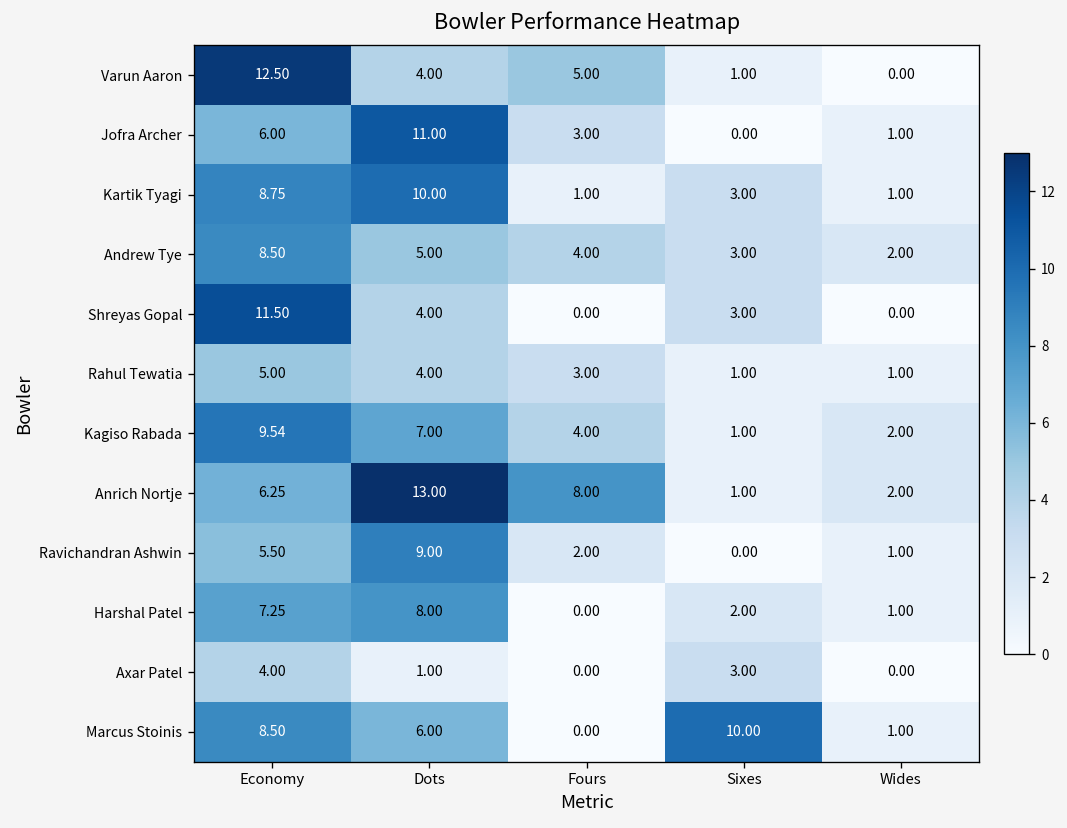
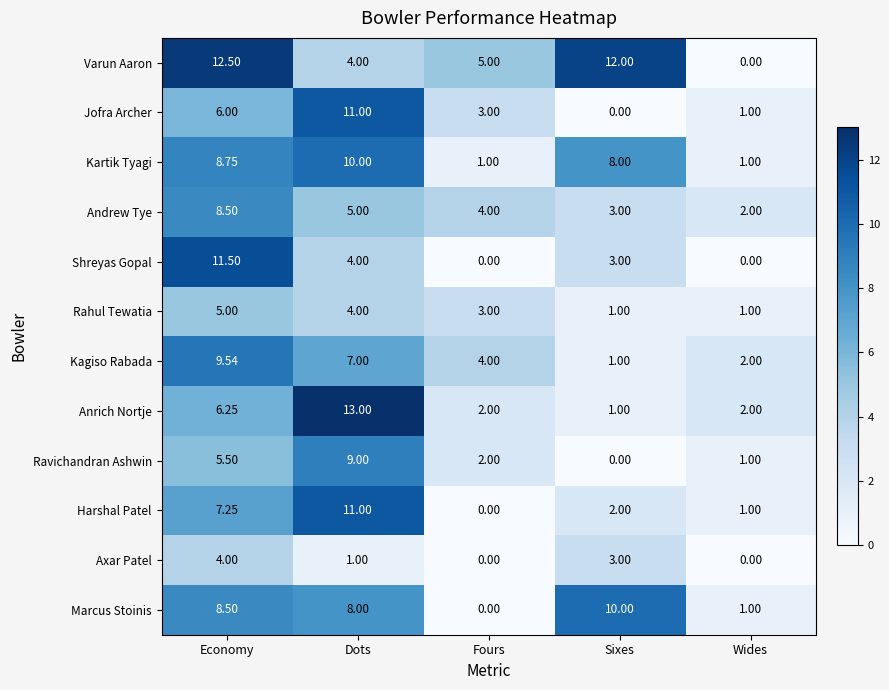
Varun Aaron, Sixes: 1.00 -> 12.00
Kartik Tyagi, Sixes: 3.00 -> 8.00
Anrich Nortje, Fours: 8.00 -> 2.00
Harshal Patel, Dots: 8.00 -> 11.00
Marcus Stoinis, Dots: 6.00 -> 8.00
